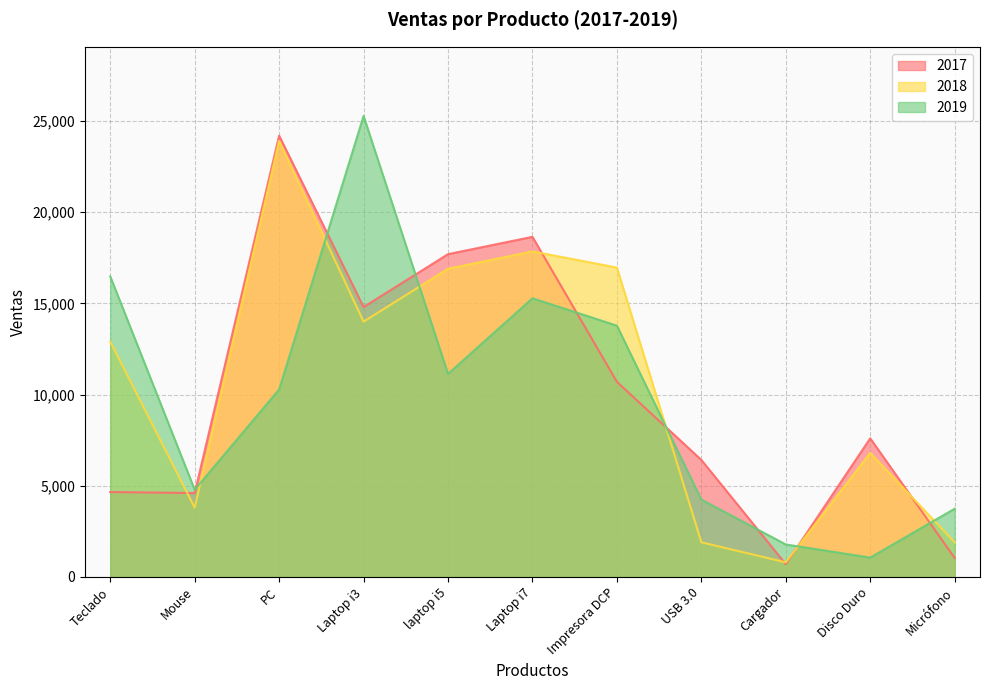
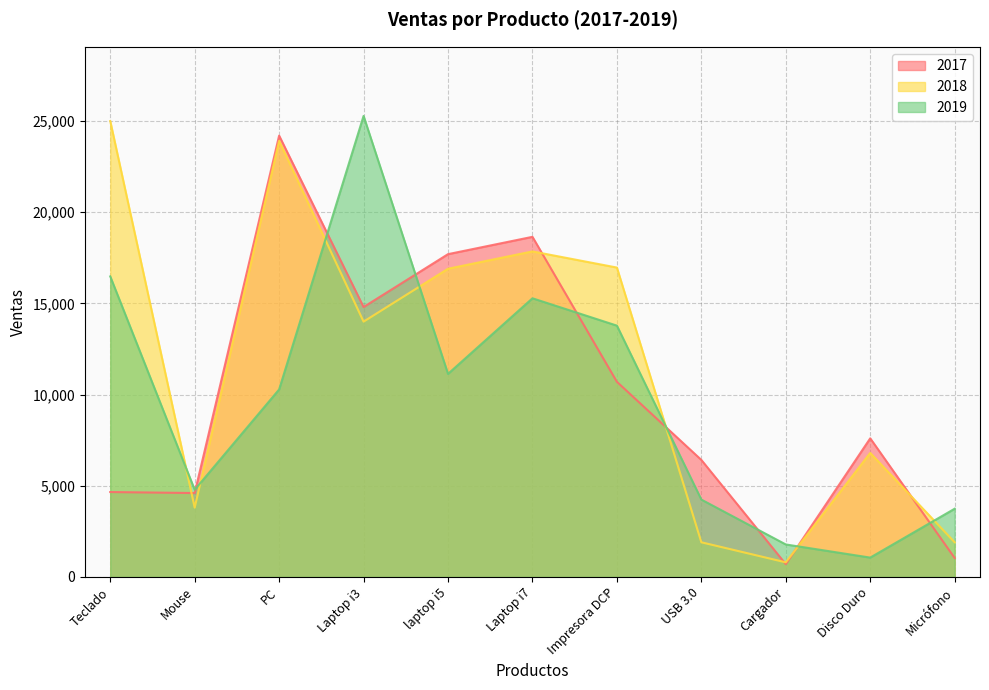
2018, Teclado: 12,900 -> 25,000
